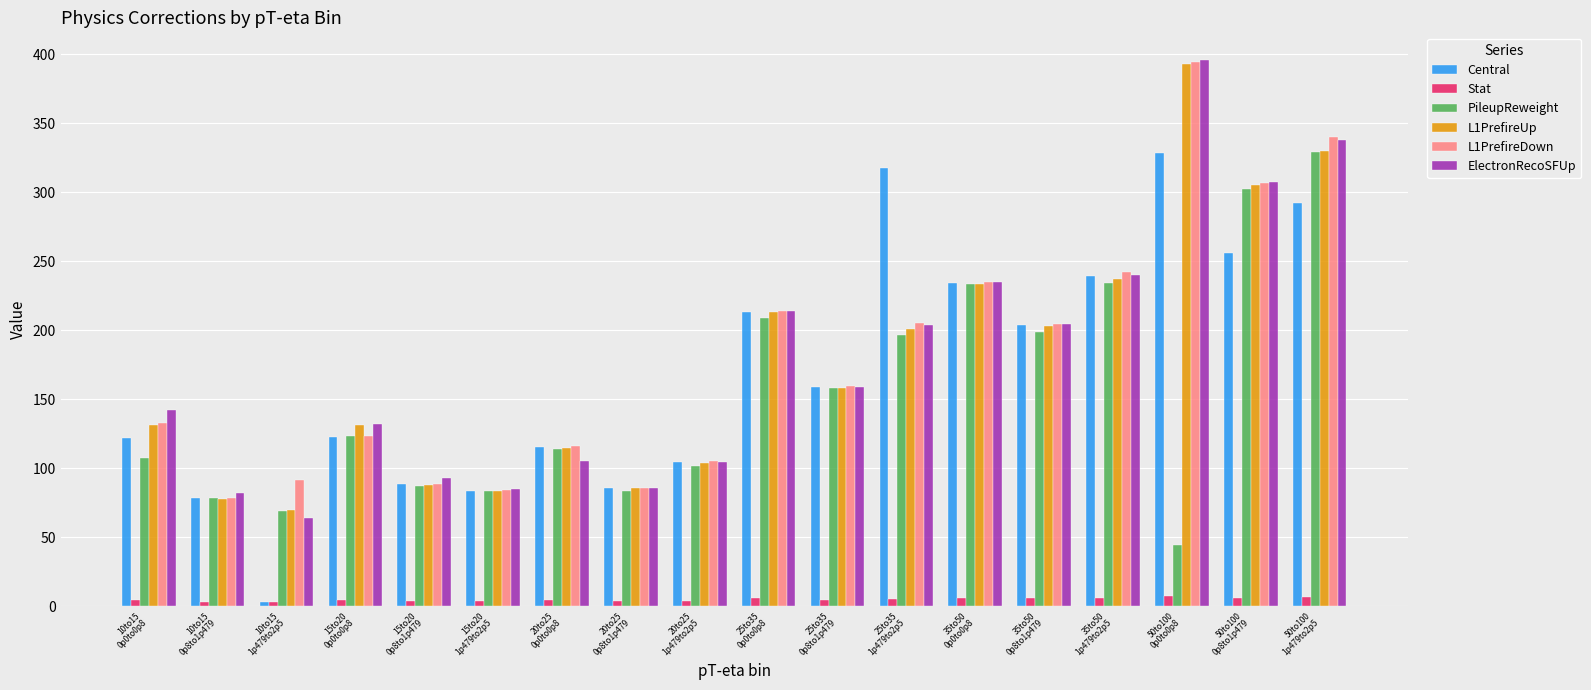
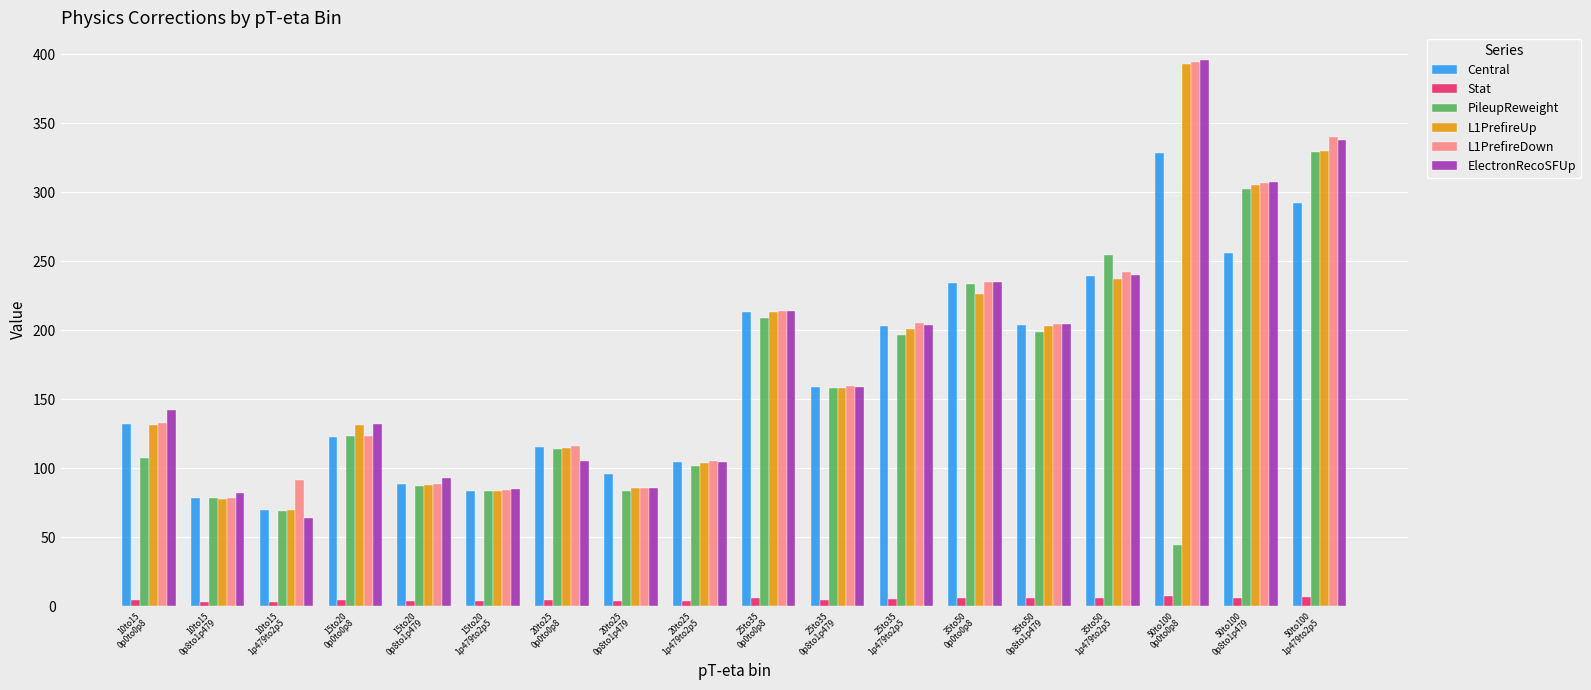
Central, 10to15 0p0to0p8: 122 -> 132
Central, 10to15 1p479to2p5: 3 -> 70
Central, 20to25 0p8to1p479: 86 -> 96
Central, 25to35 1p479to2p5: 317 -> 203
L1PrefireUp, 35to50 0p0to0p8: 234 -> 226
PileupReweight, 35to50 1p479to2p5: 234 -> 255
